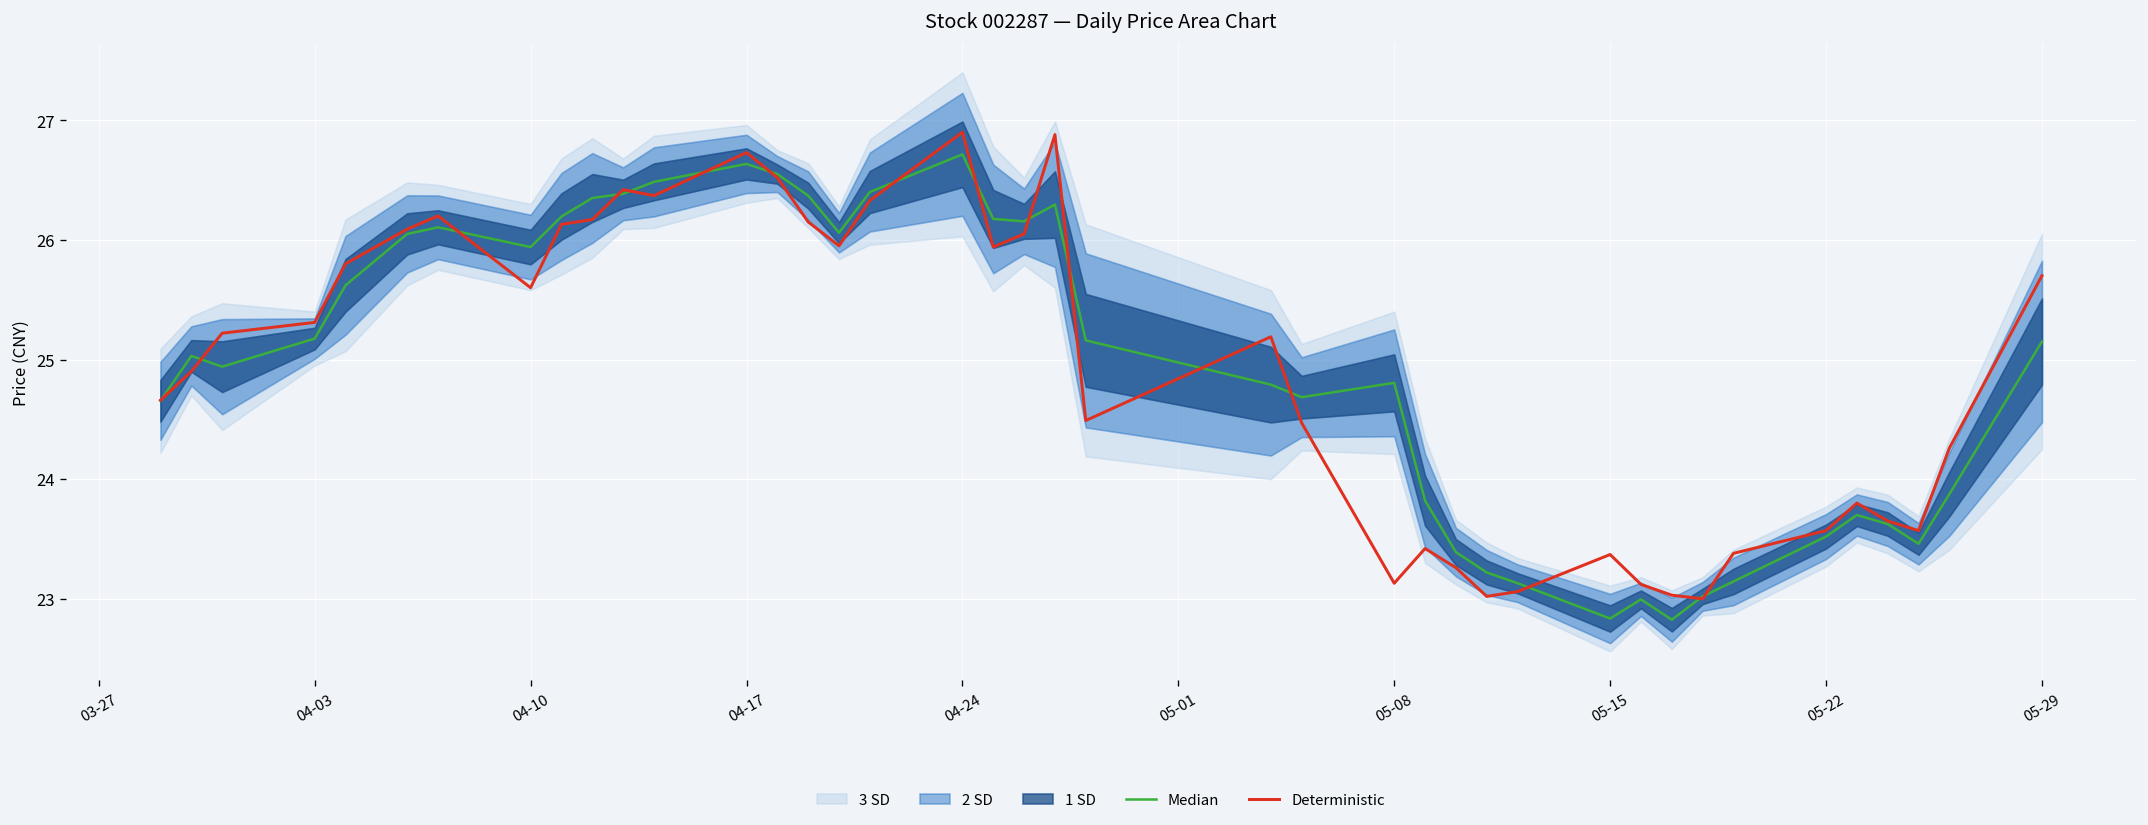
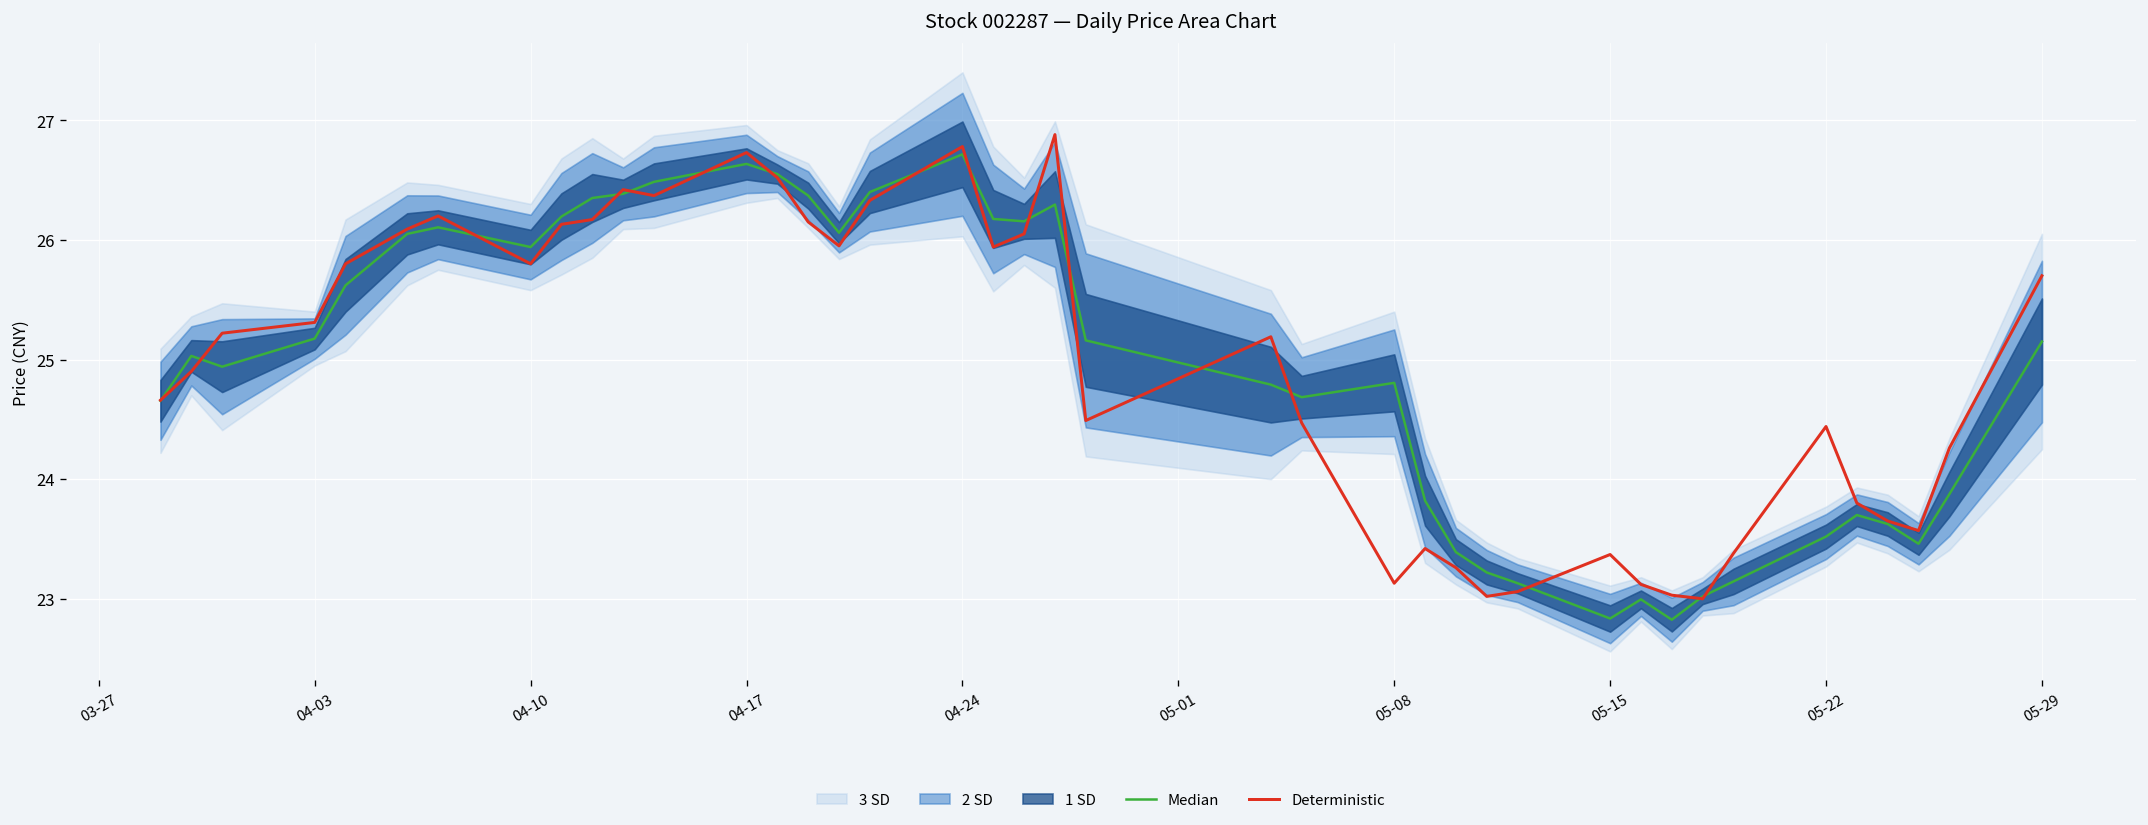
Deterministic, 04-10: 25.6 -> 25.8
Deterministic, 04-24: 26.9 -> 26.8
Deterministic, 05-22: 23.6 -> 24.4
